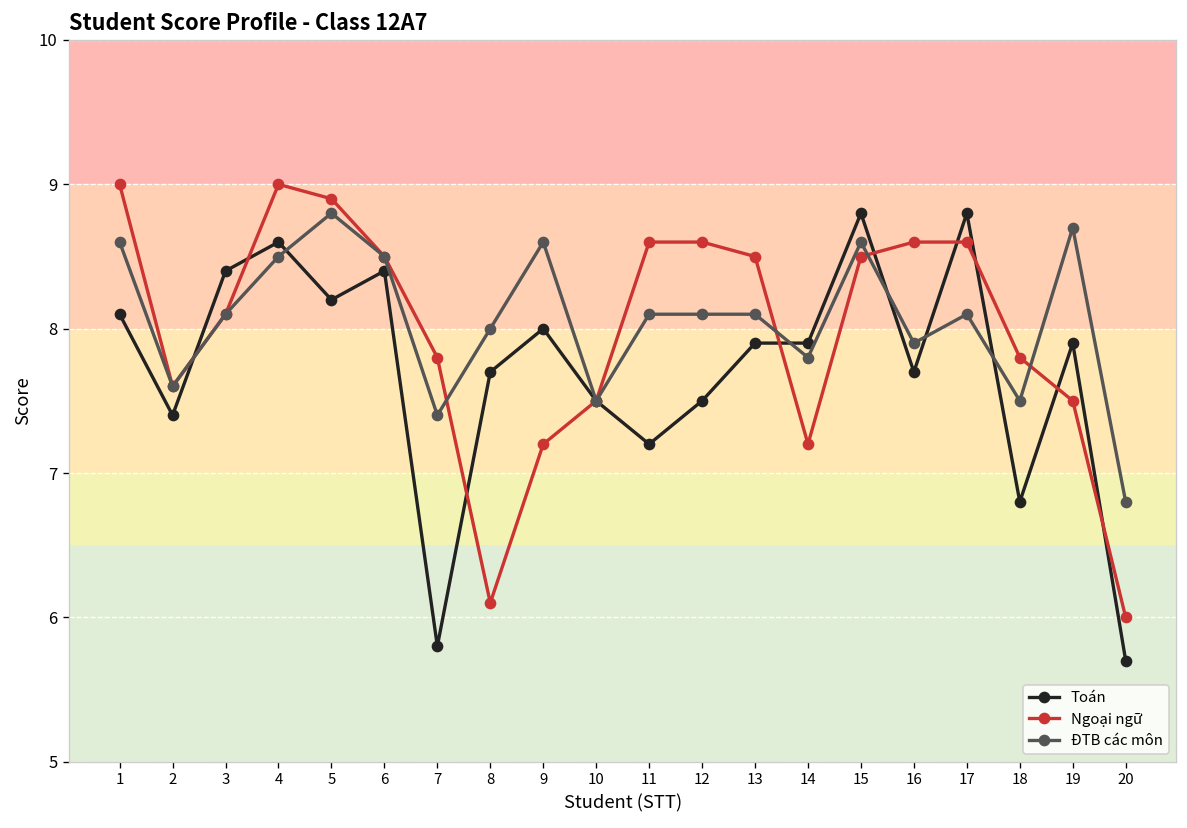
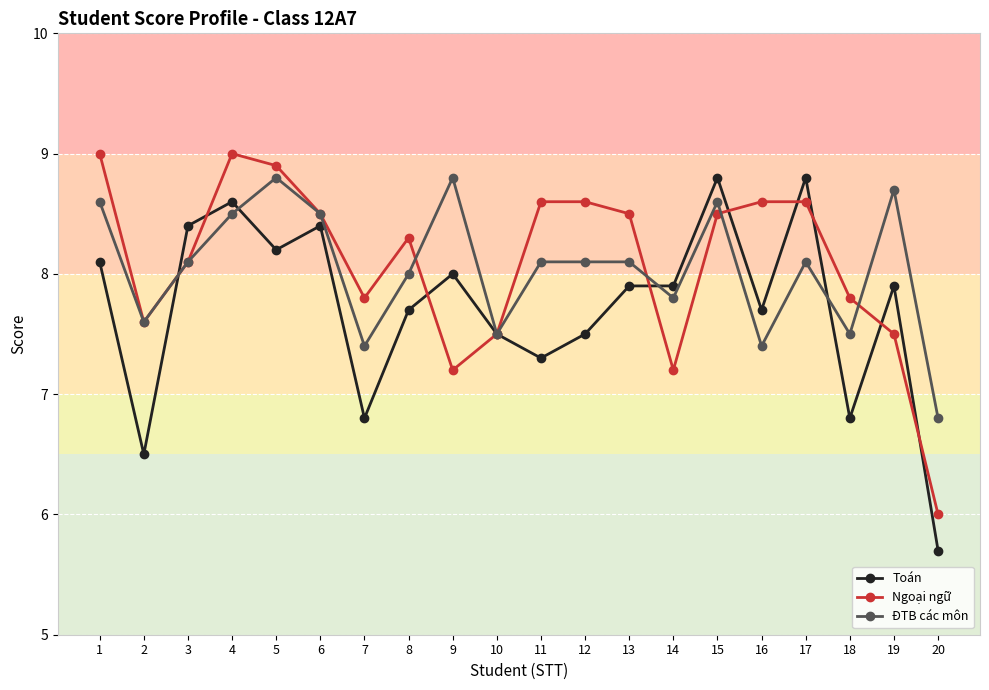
Toán, 2: 7.4 -> 6.5
Toán, 7: 5.8 -> 6.8
Ngoại ngữ, 8: 6.1 -> 8.3
ĐTB các môn, 9: 8.6 -> 8.8
Toán, 11: 7.2 -> 7.3
ĐTB các môn, 16: 7.9 -> 7.4
